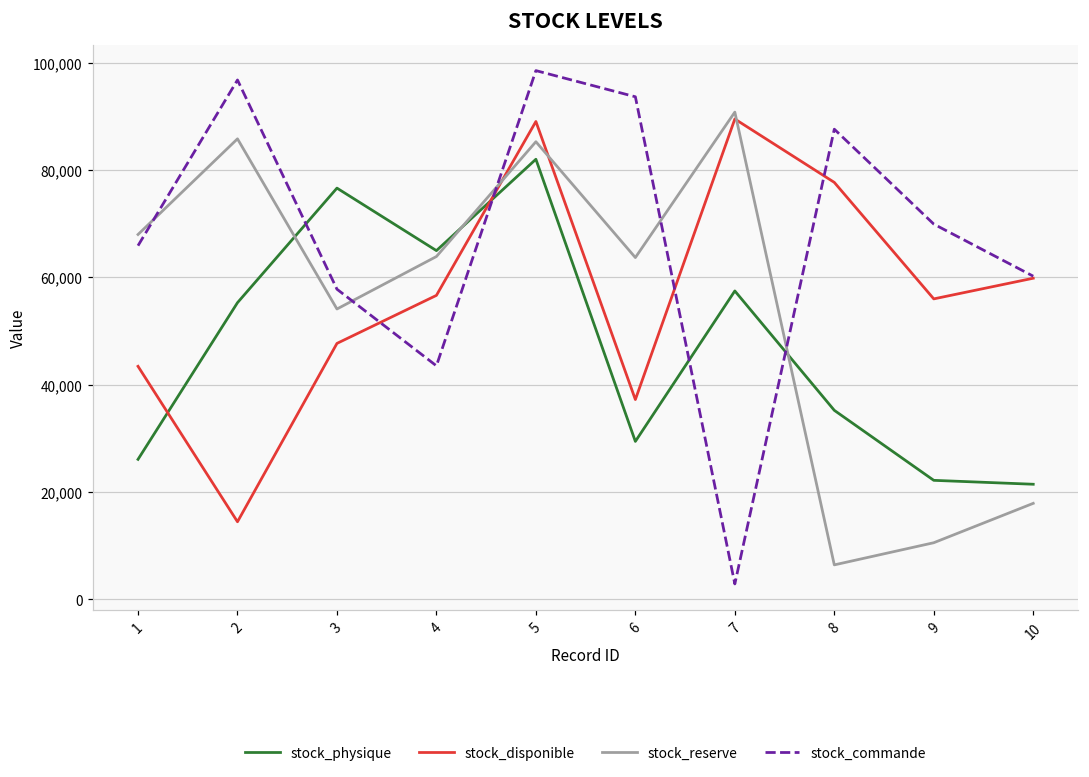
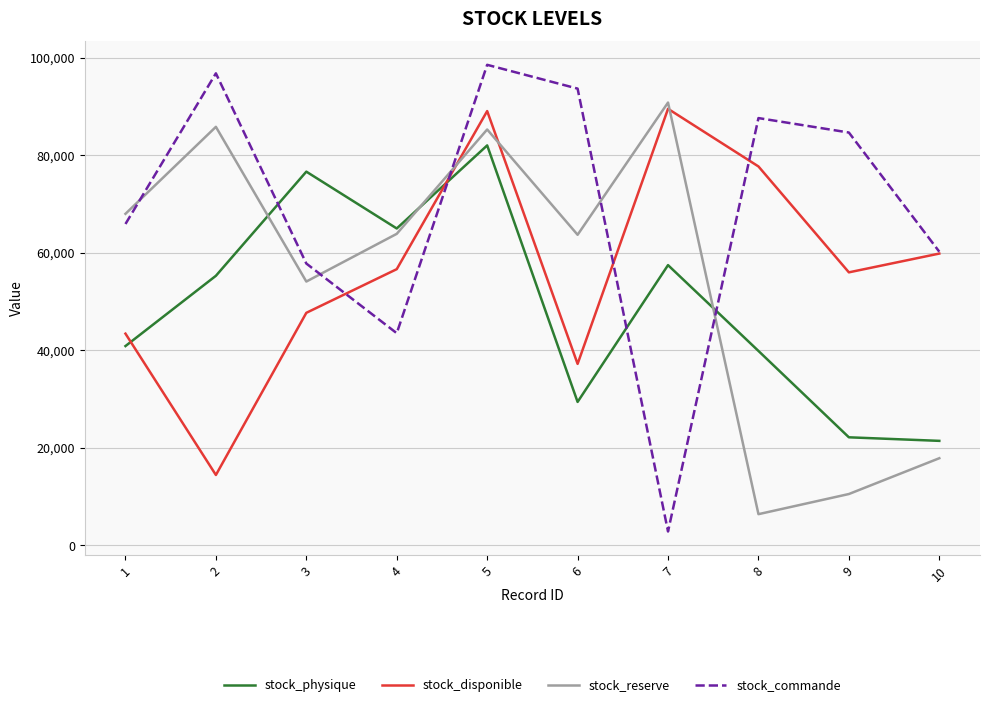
stock_physique, 1: 26,000 -> 41,000
stock_physique, 8: 35,000 -> 40,000
stock_commande, 9: 70,000 -> 85,000
